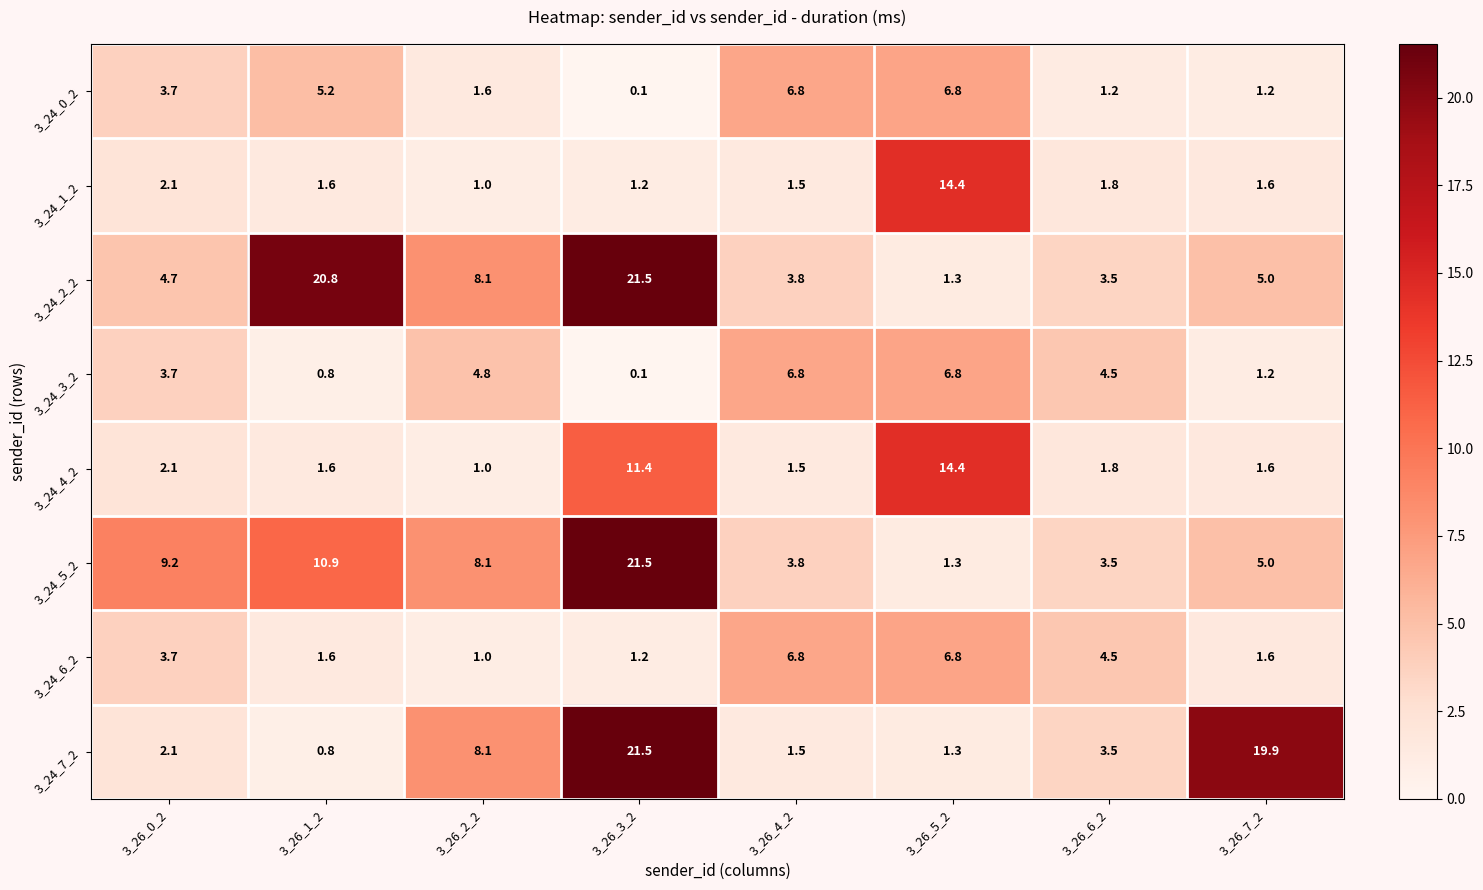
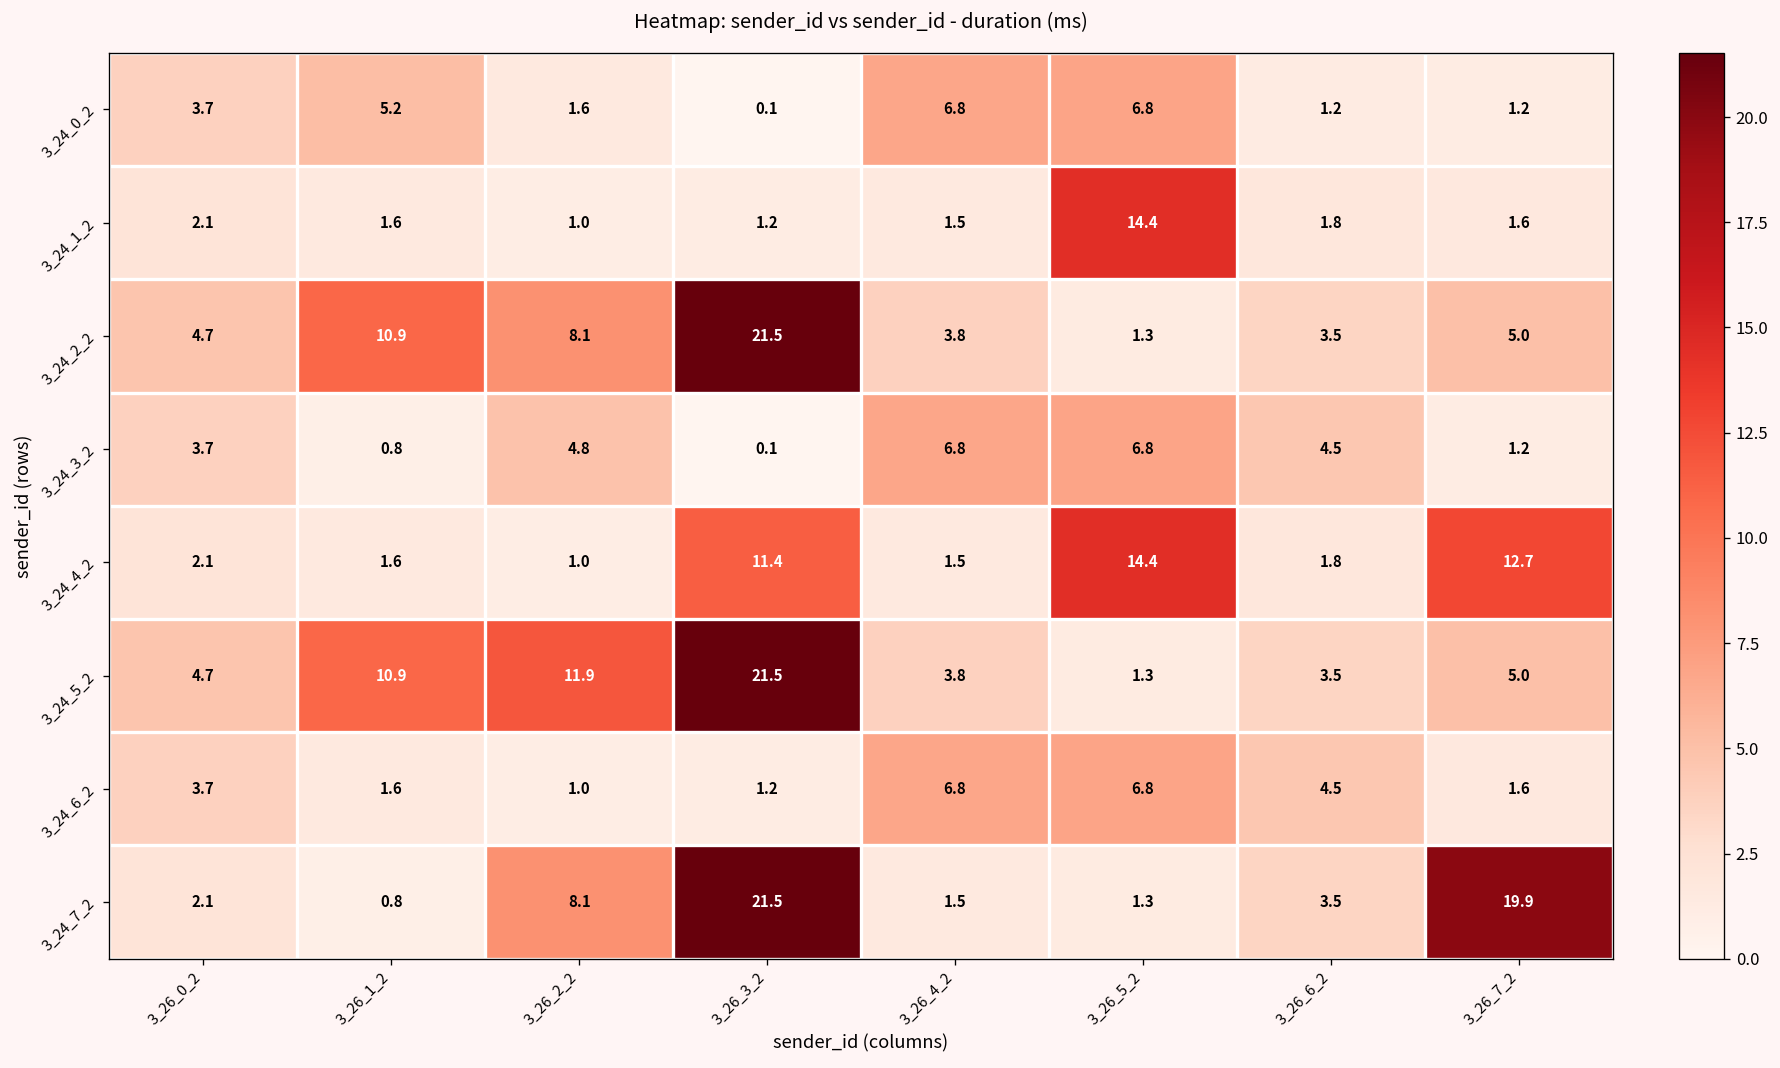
3_24_2_2, 3_26_1_2: 20.8 -> 10.9
3_24_4_2, 3_26_7_2: 1.6 -> 12.7
3_24_5_2, 3_26_0_2: 9.2 -> 4.7
3_24_5_2, 3_26_2_2: 8.1 -> 11.9
